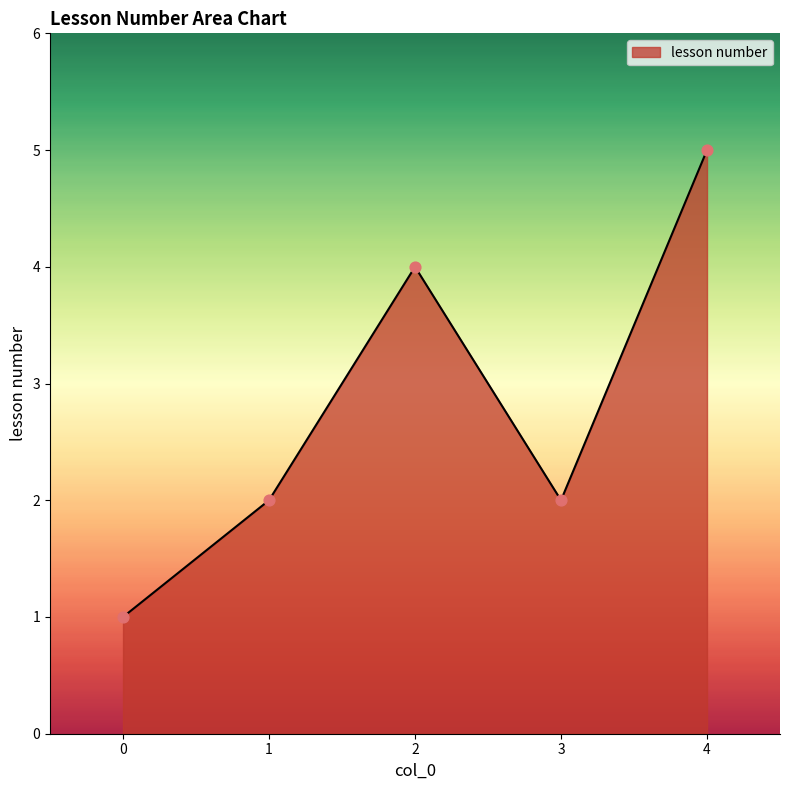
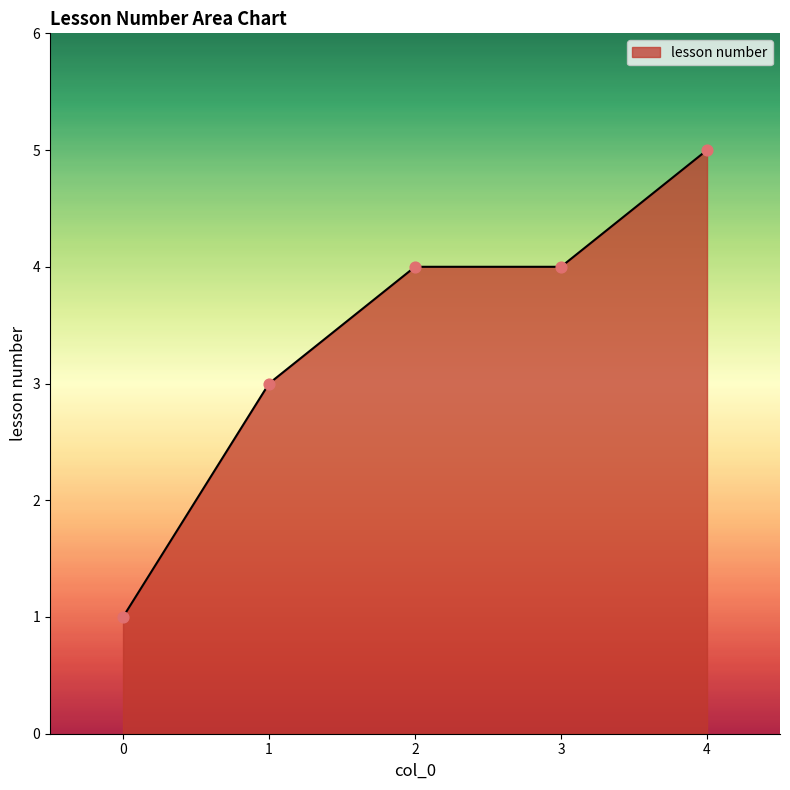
1: 2 -> 3
3: 2 -> 4
